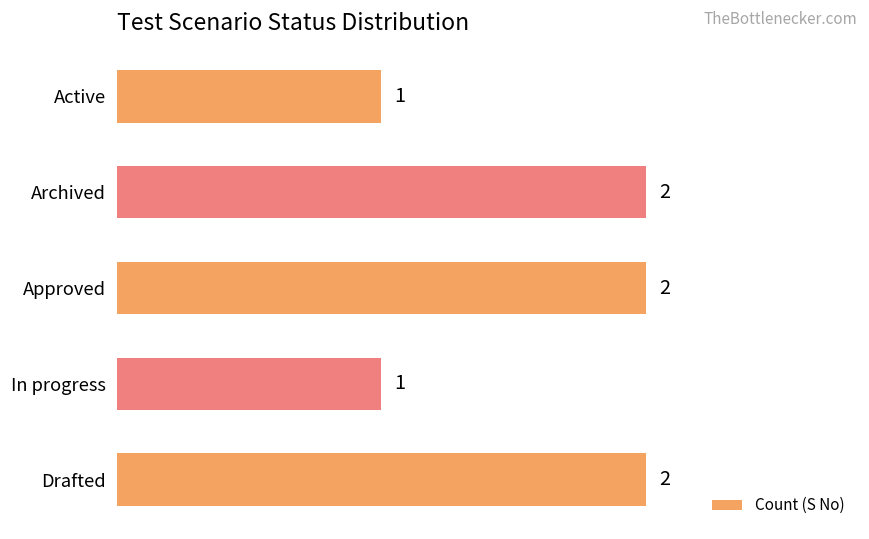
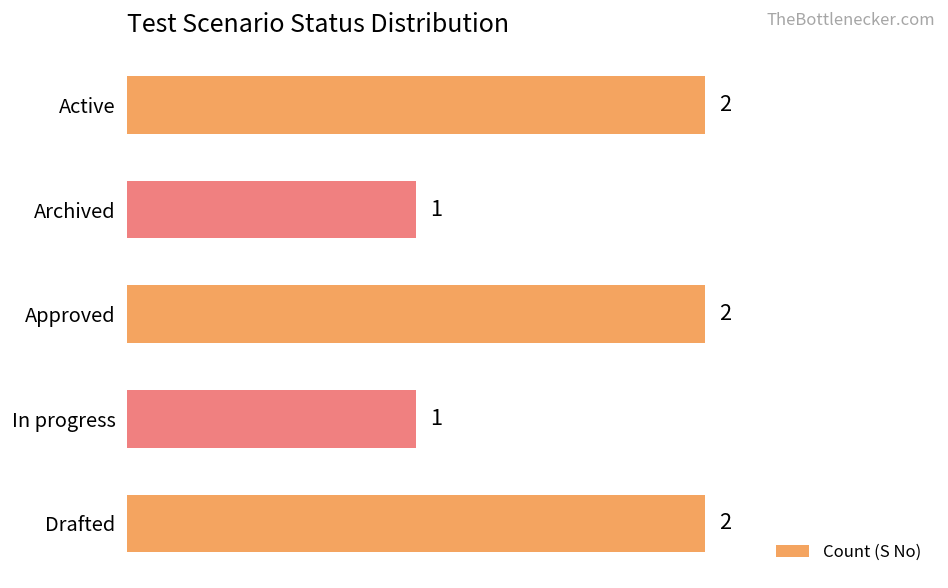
Active: 1 -> 2
Archived: 2 -> 1
